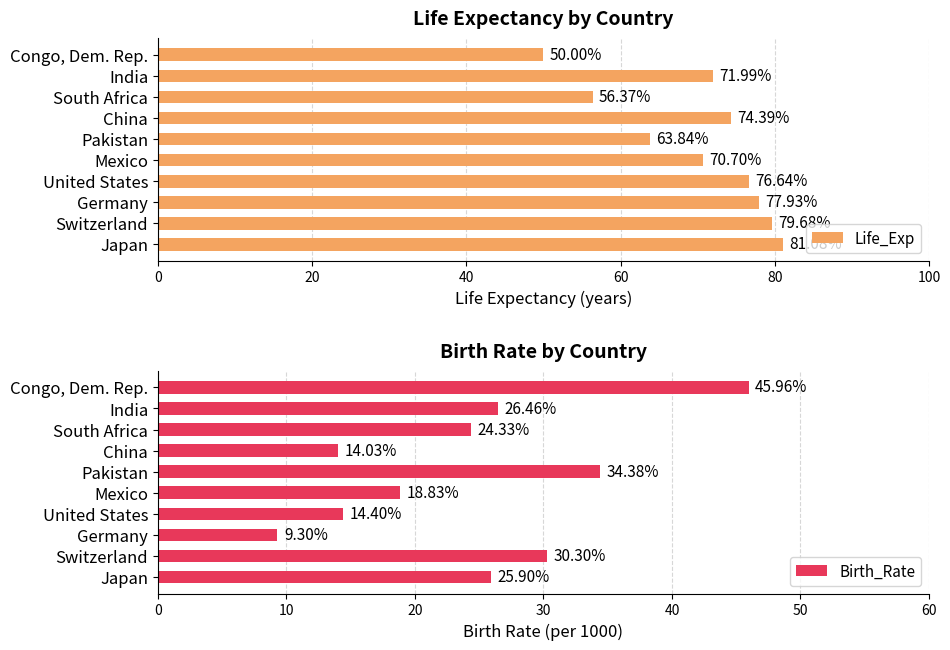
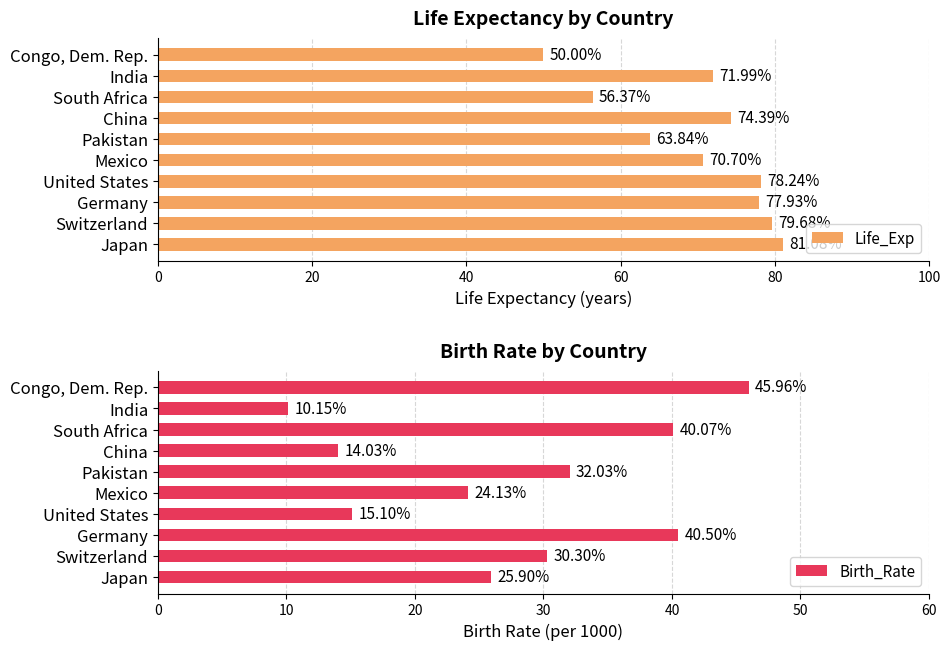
Life Expectancy by Country, United States: 76.64% -> 78.24%
Birth Rate by Country, India: 26.46% -> 10.15%
Birth Rate by Country, South Africa: 24.33% -> 40.07%
Birth Rate by Country, Pakistan: 34.38% -> 32.03%
Birth Rate by Country, Mexico: 18.83% -> 24.13%
Birth Rate by Country, United States: 14.40% -> 15.10%
Birth Rate by Country, Germany: 9.30% -> 40.50%
